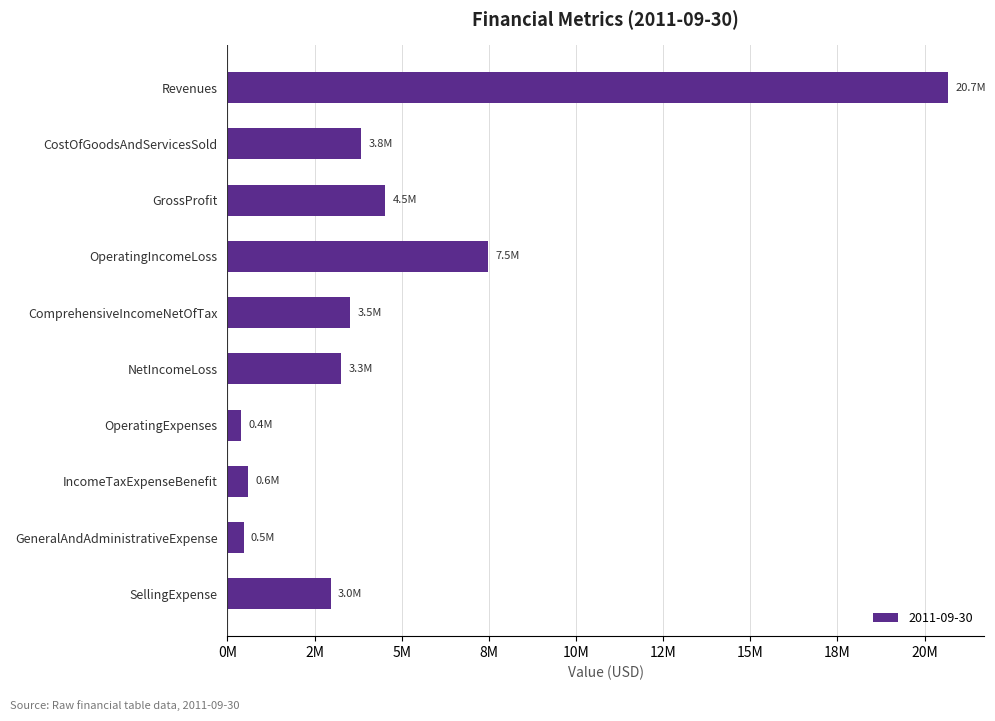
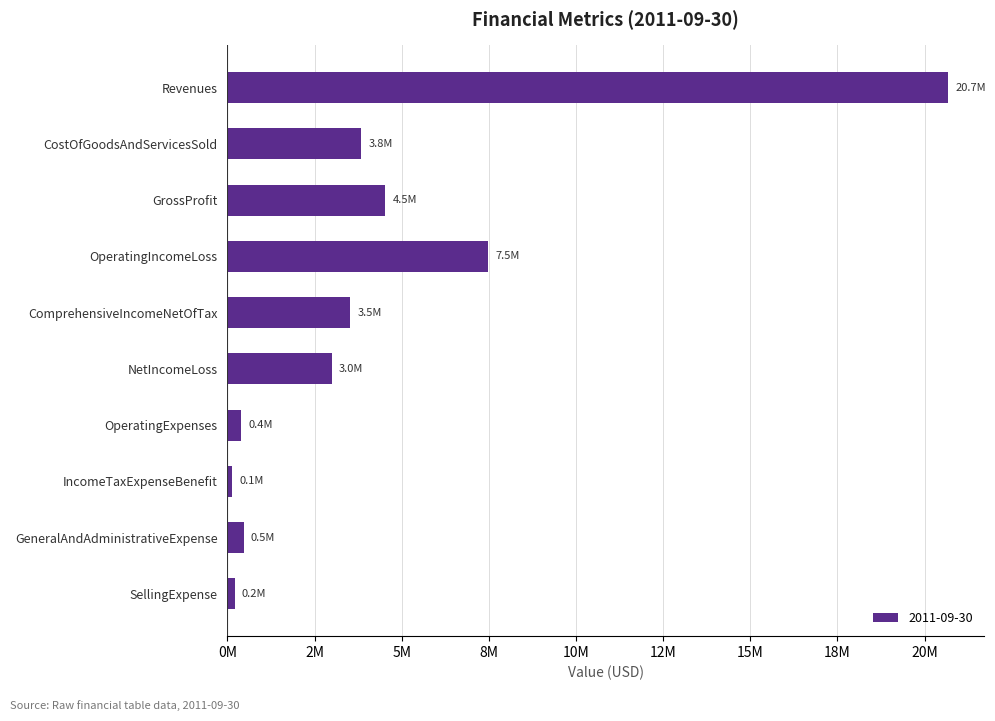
NetIncomeLoss: 3.3M -> 3.0M
IncomeTaxExpenseBenefit: 0.6M -> 0.1M
SellingExpense: 3.0M -> 0.2M
